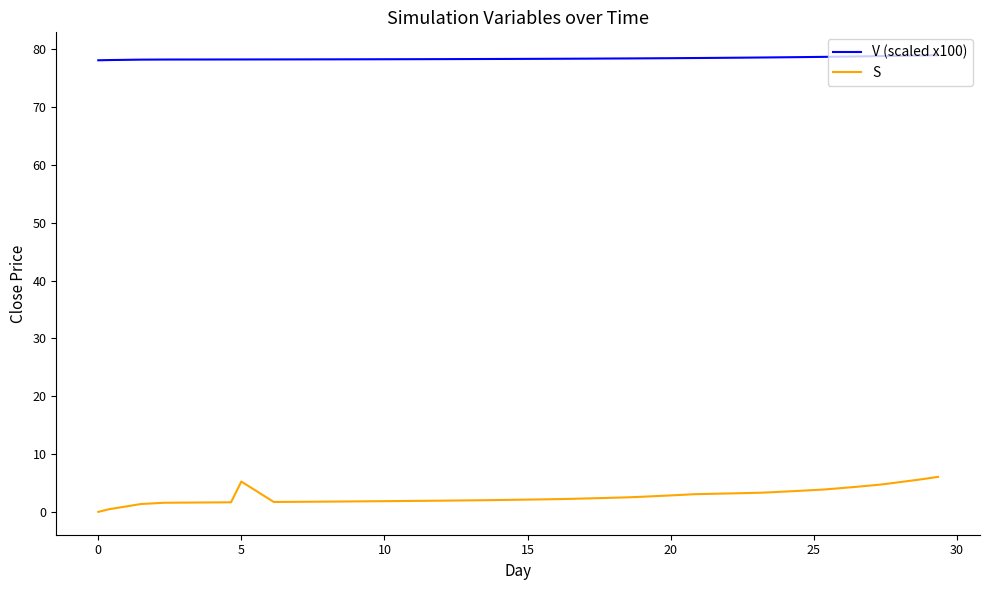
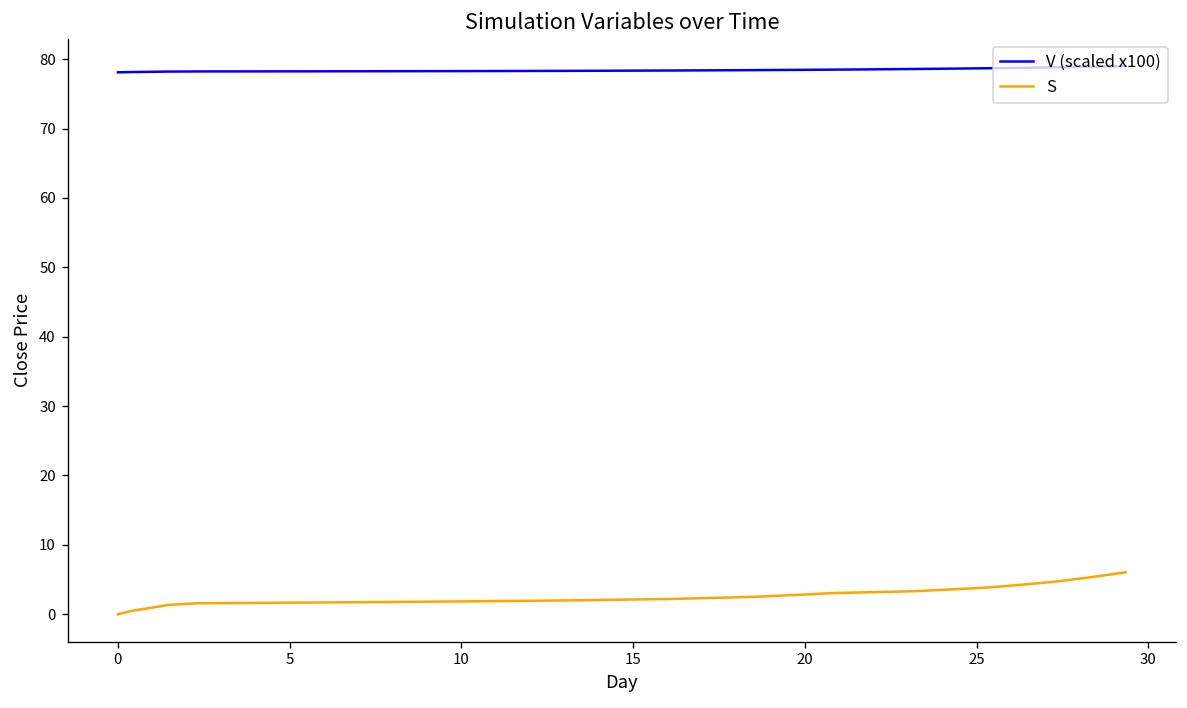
S, 5: 5 -> 2
